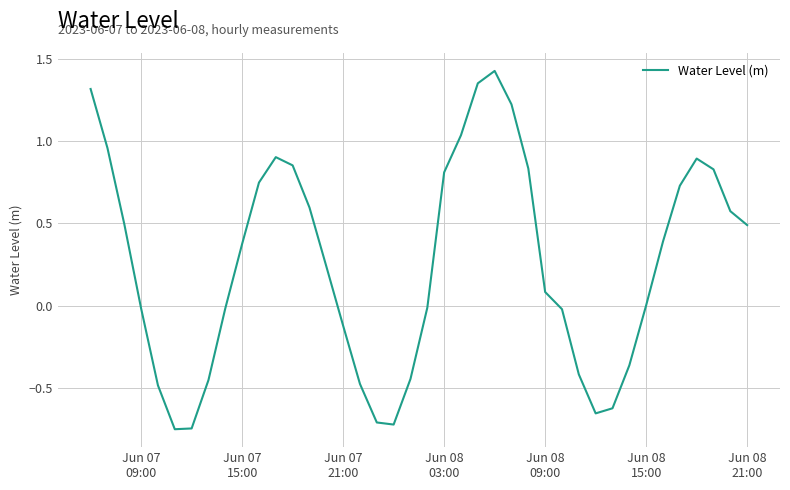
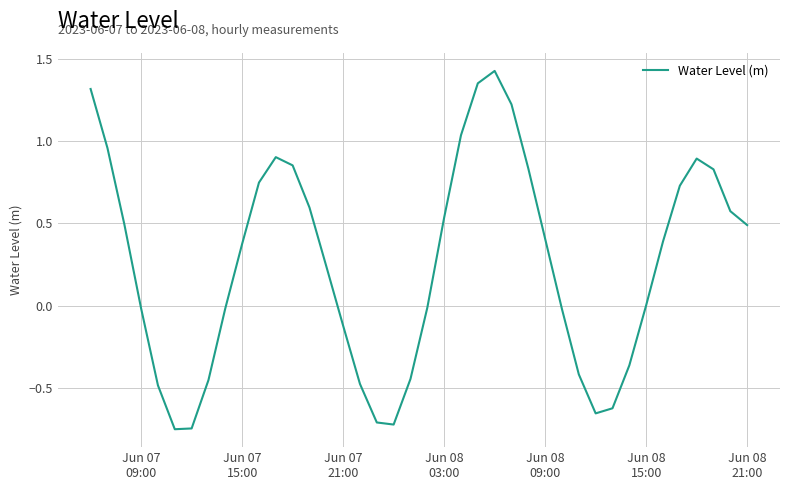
Jun 08 03:00: 0.81 -> 0.53
Jun 08 09:00: 0.08 -> 0.41
